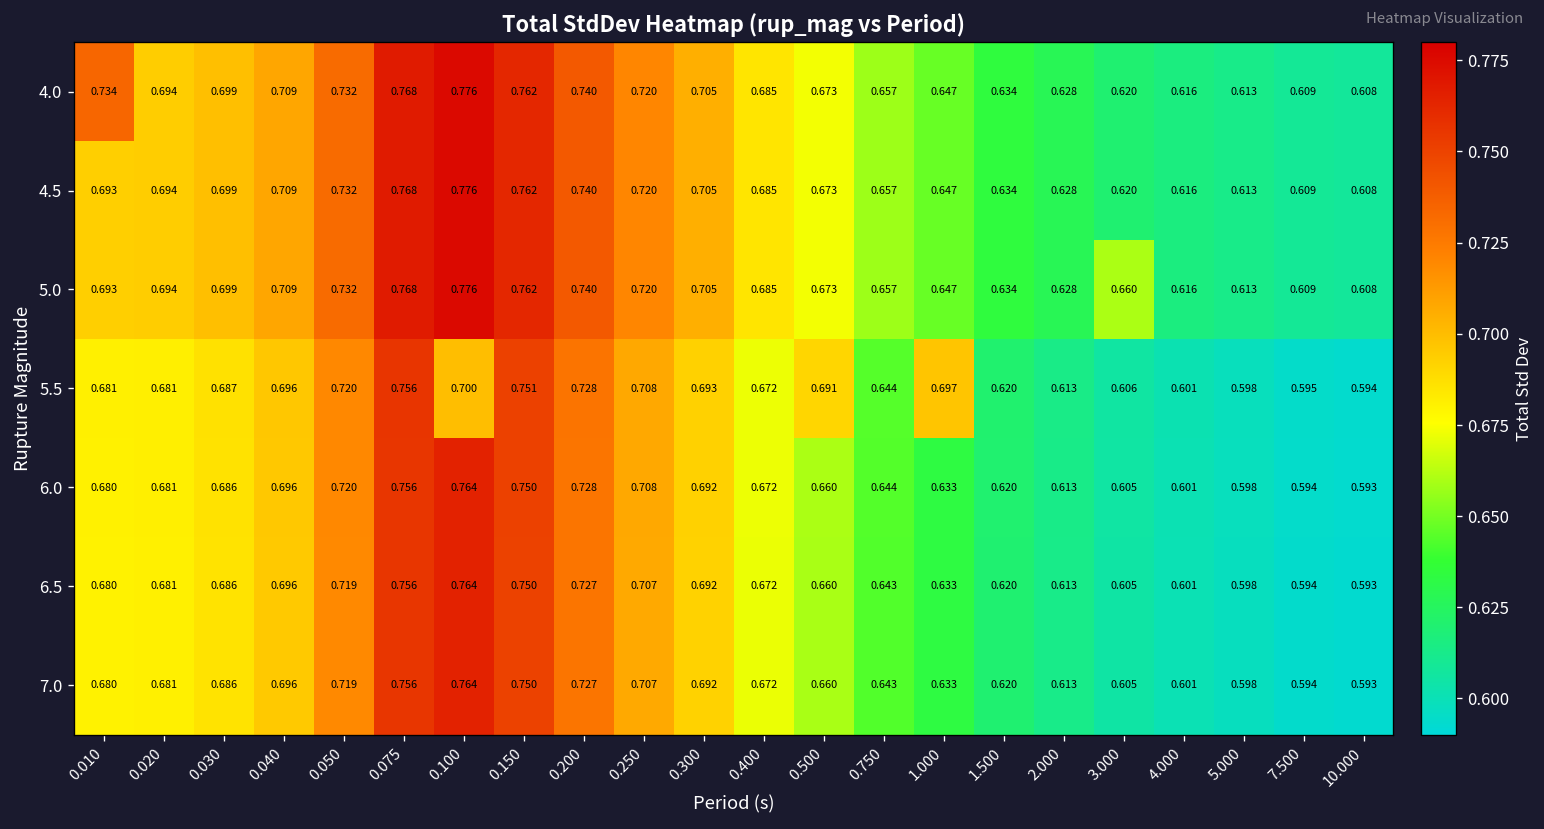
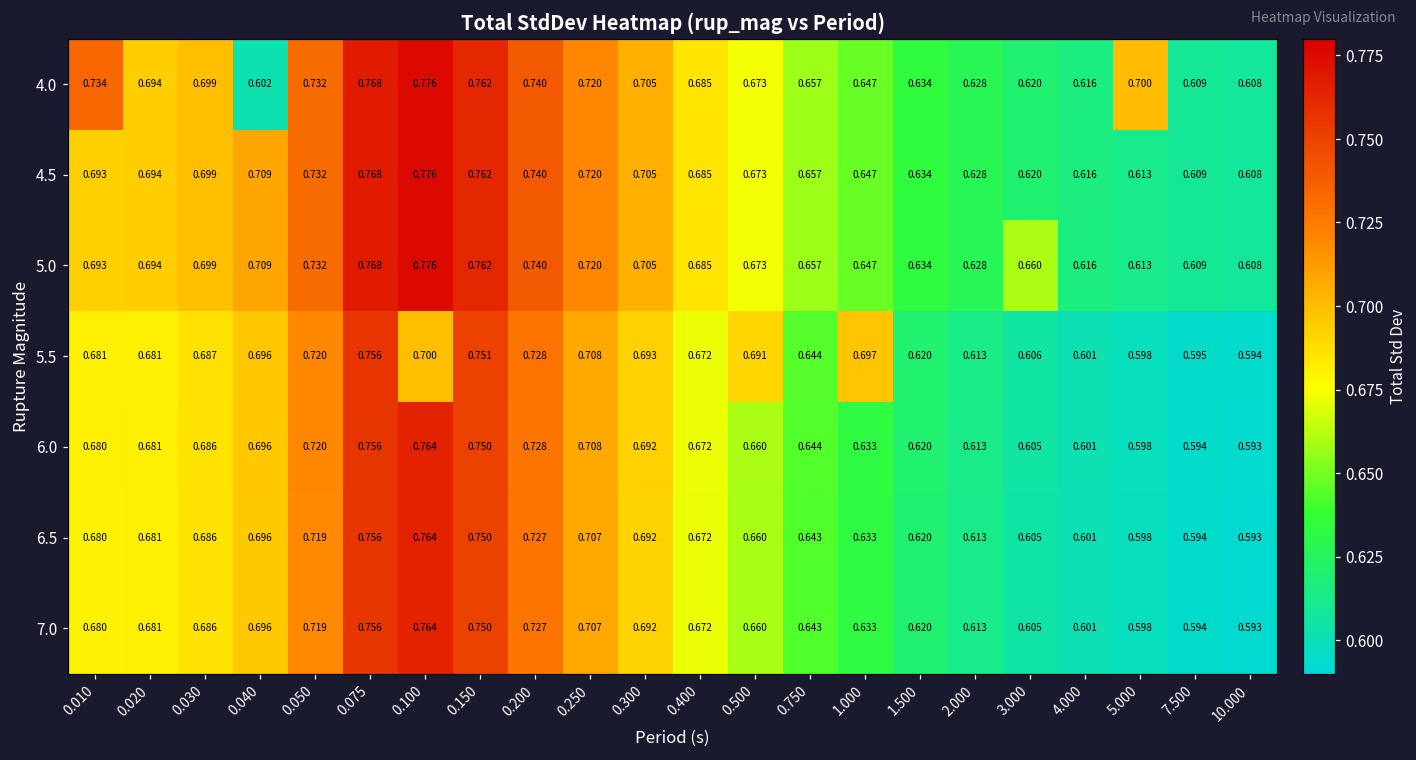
4.0, 0.040: 0.709 -> 0.602
4.0, 5.000: 0.613 -> 0.700
